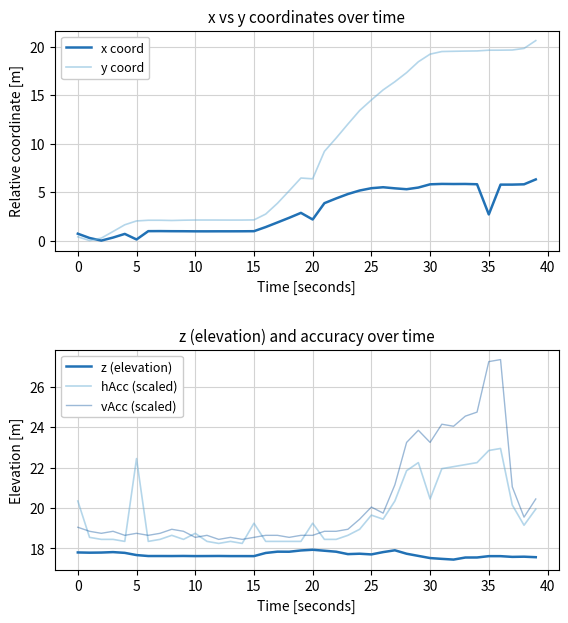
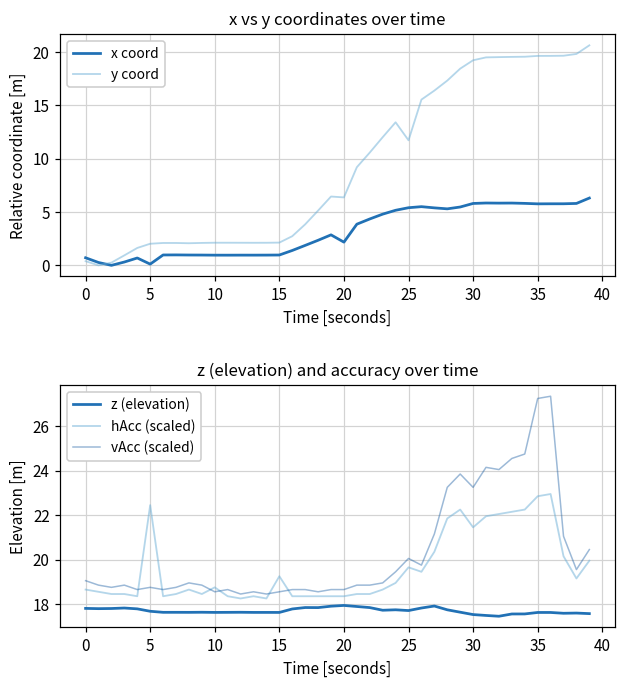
x vs y coordinates over time, y coord, 25: 15 -> 12
x vs y coordinates over time, x coord, 35: 3 -> 6
z (elevation) and accuracy over time, hAcc (scaled), 0: 20.3 -> 18.6
z (elevation) and accuracy over time, hAcc (scaled), 20: 19.2 -> 18.3
z (elevation) and accuracy over time, hAcc (scaled), 30: 20.4 -> 21.4
